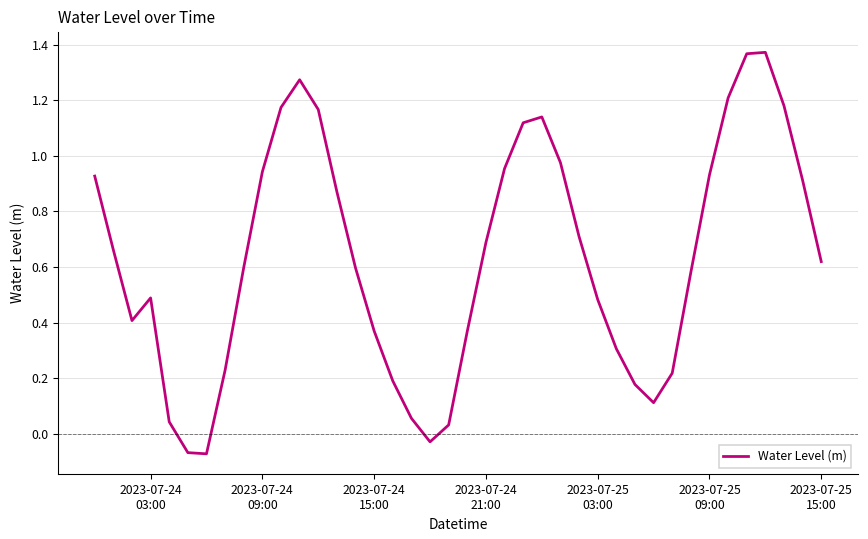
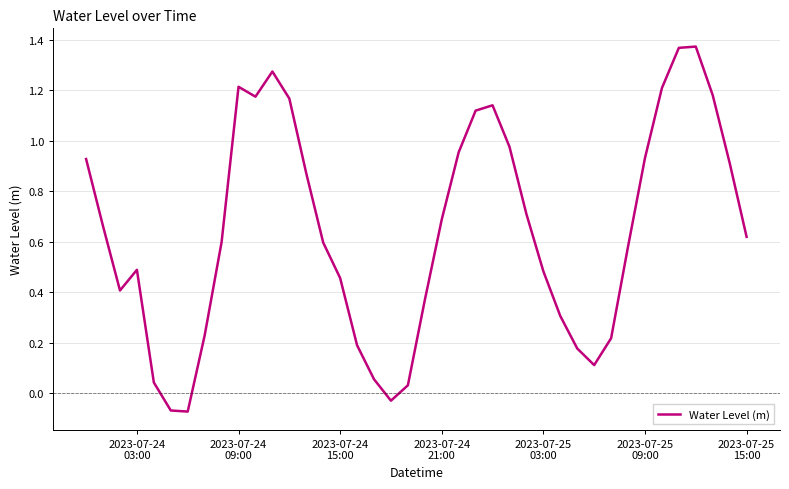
2023-07-24 09:00: 0.94 -> 1.21
2023-07-24 15:00: 0.37 -> 0.46
